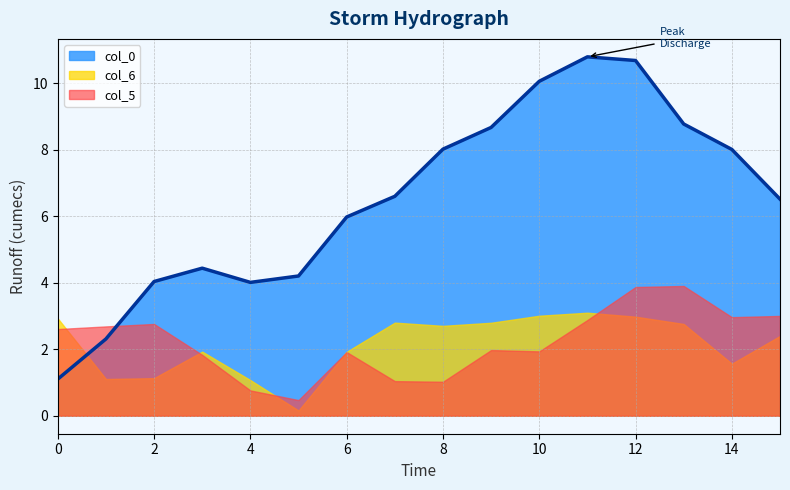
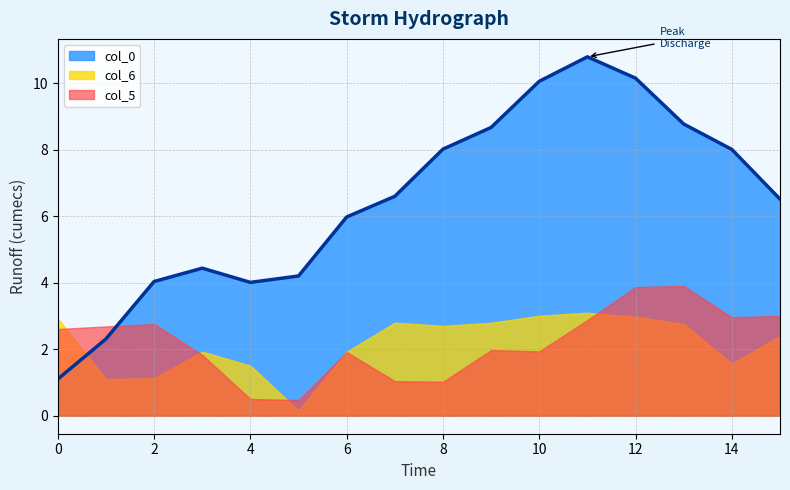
col_6, 4: 1.1 -> 1.5
col_5, 4: 0.8 -> 0.5
col_0, 12: 10.7 -> 10.1
